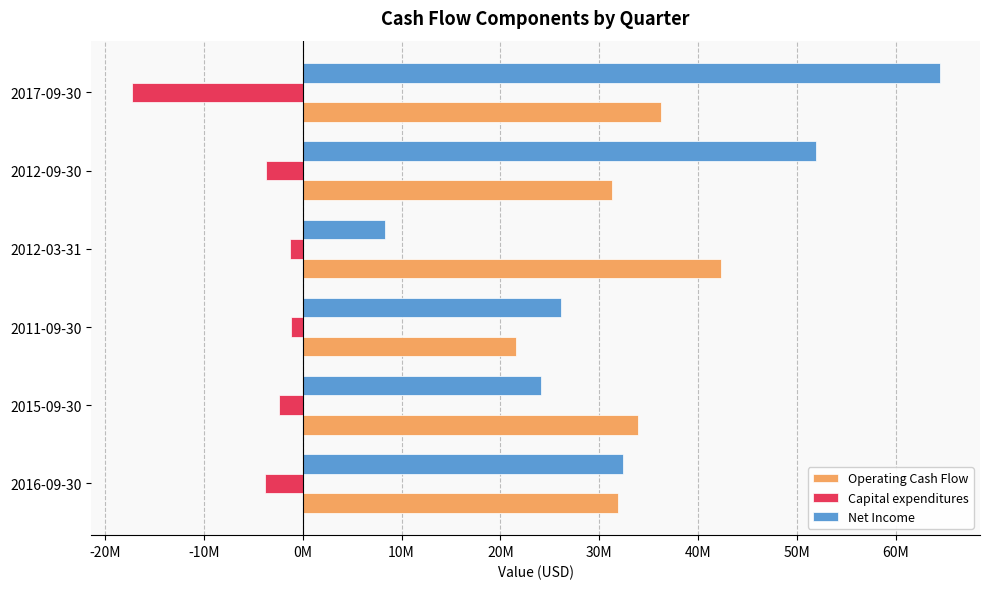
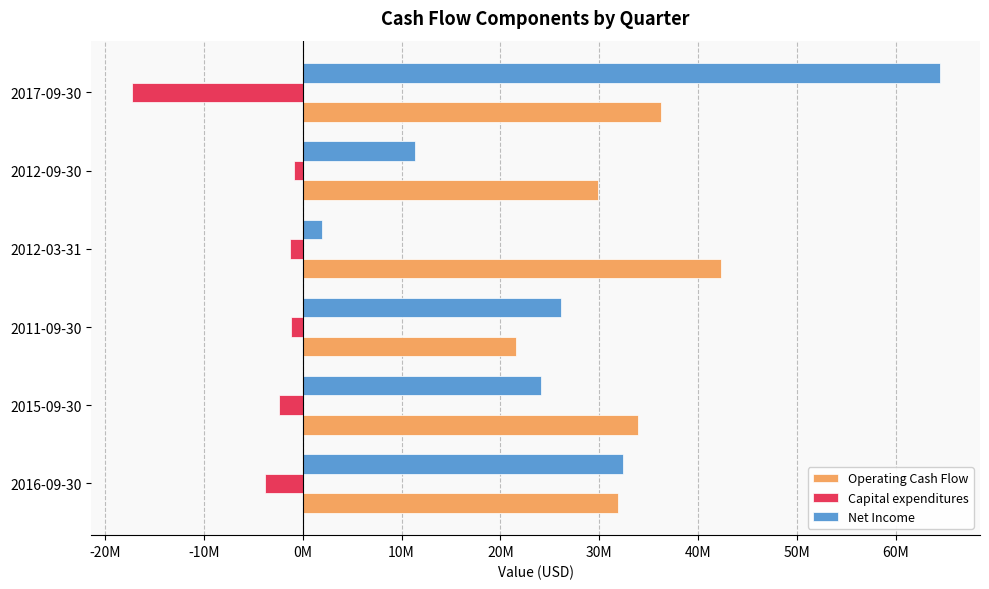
Net Income, 2012-09-30: 52000000 -> 11000000
Capital expenditures, 2012-09-30: -4000000 -> -1000000
Operating Cash Flow, 2012-09-30: 31000000 -> 30000000
Net Income, 2012-03-31: 8000000 -> 2000000
